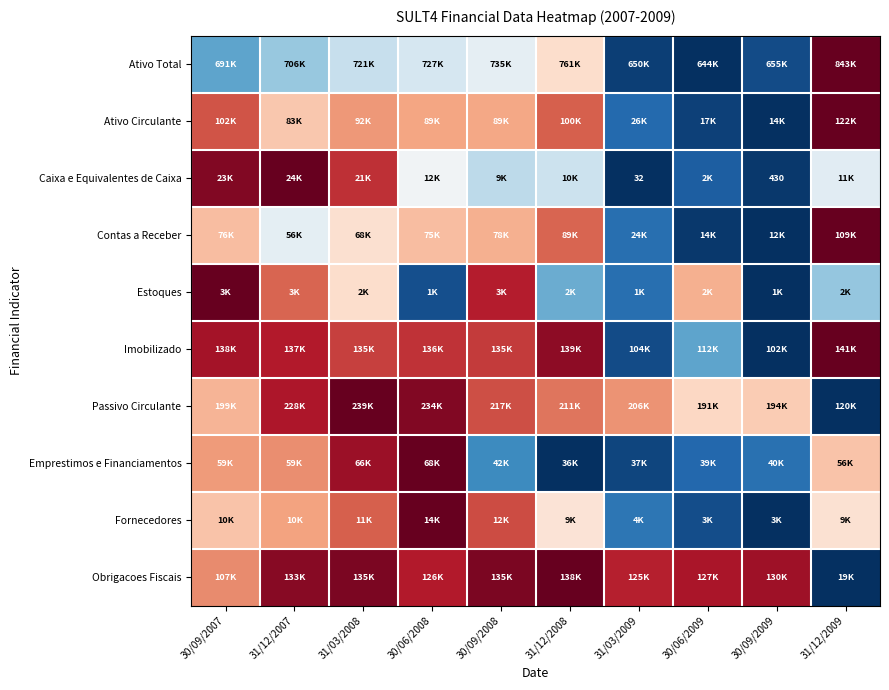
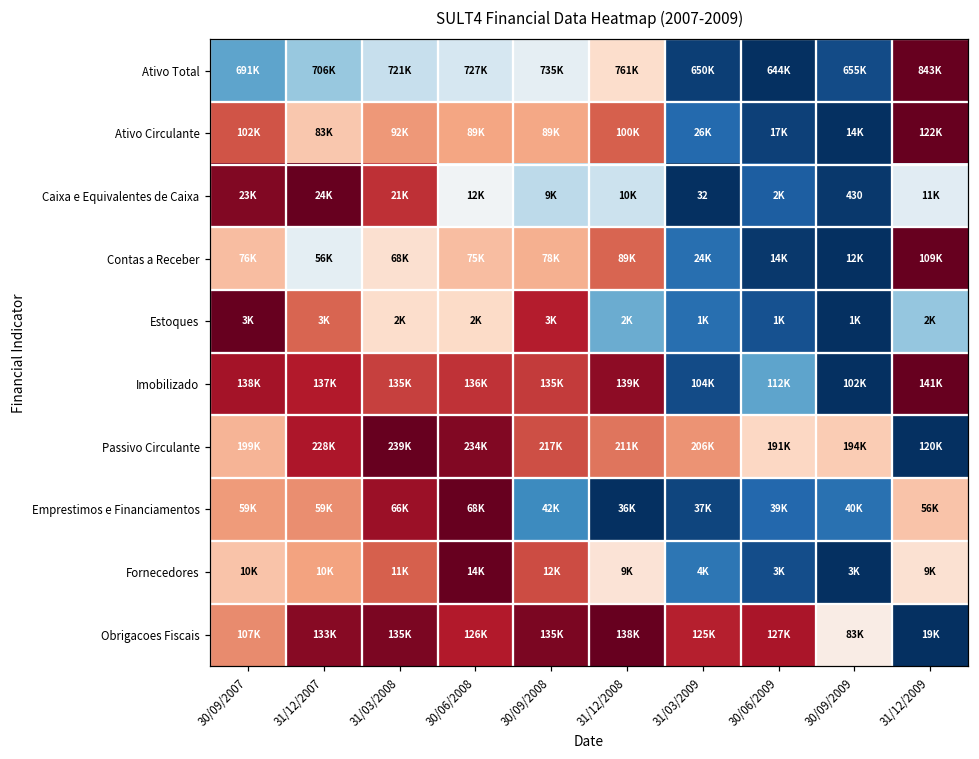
Estoques, 30/06/2008: 1K -> 2K
Estoques, 30/06/2009: 2K -> 1K
Obrigacoes Fiscais, 30/09/2009: 130K -> 83K
